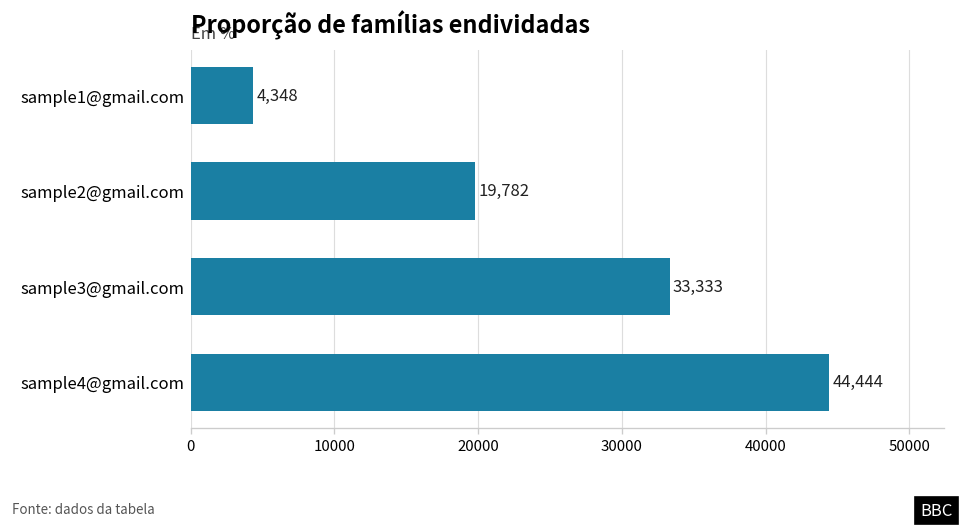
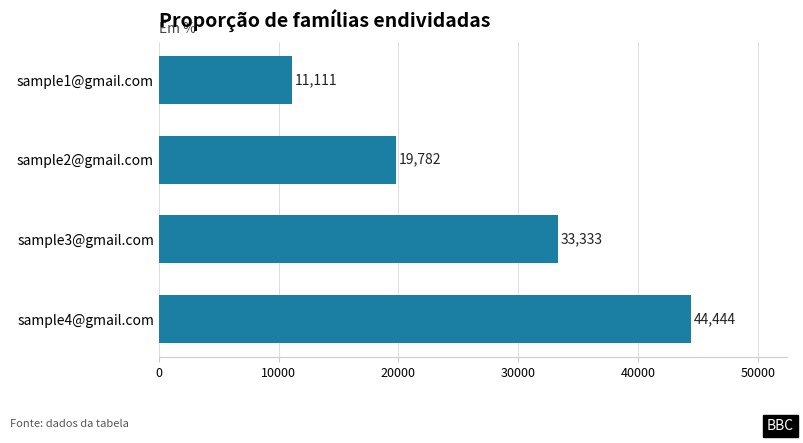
sample1@gmail.com: 4,348 -> 11,111
